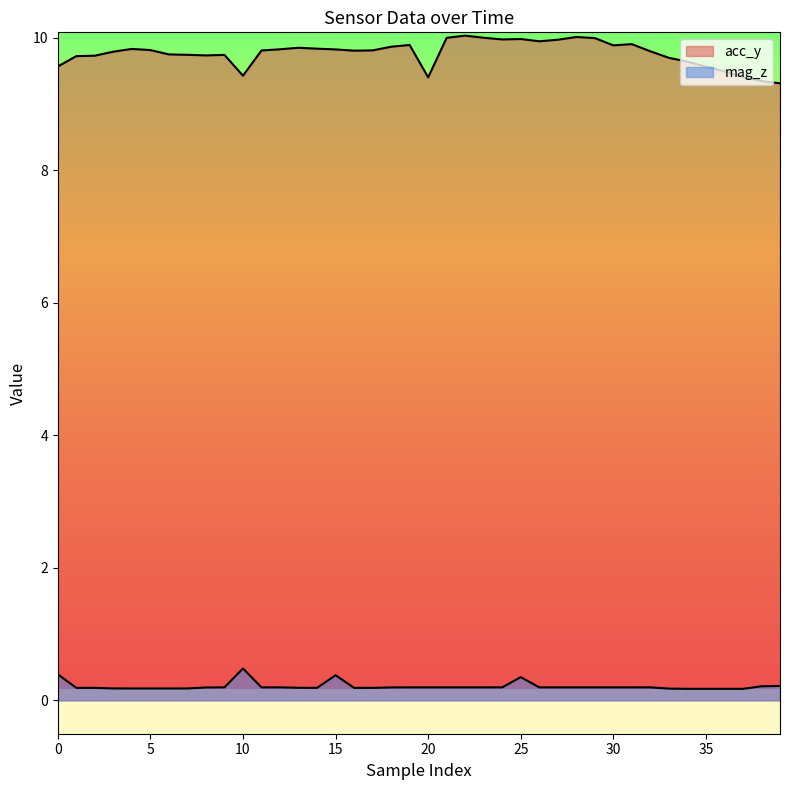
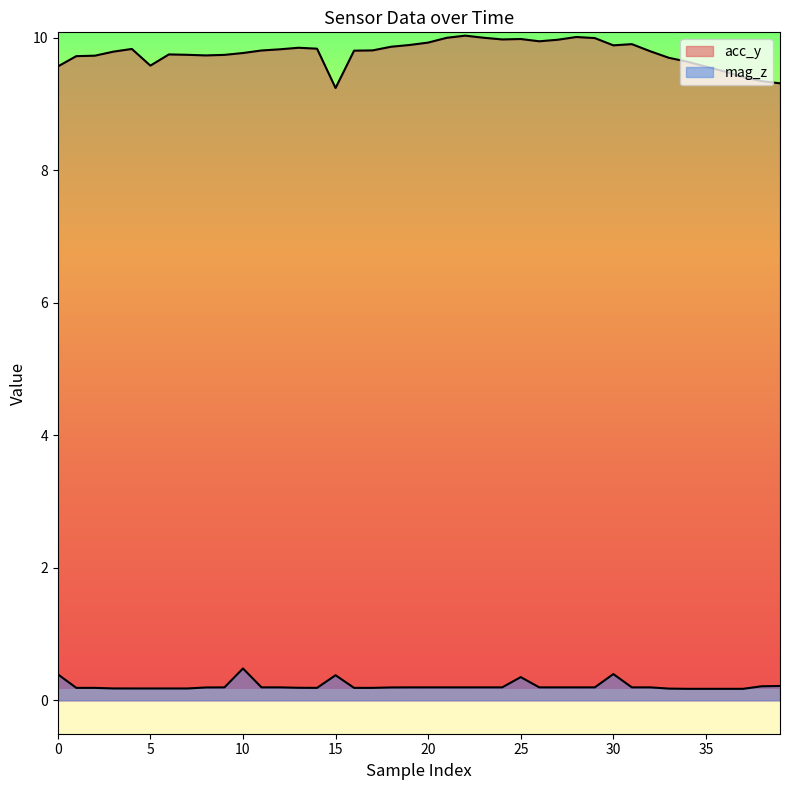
acc_y, 5: 9.8 -> 9.6
acc_y, 10: 9.4 -> 9.8
acc_y, 15: 9.8 -> 9.2
acc_y, 20: 9.4 -> 9.9
mag_z, 30: 0.2 -> 0.4
